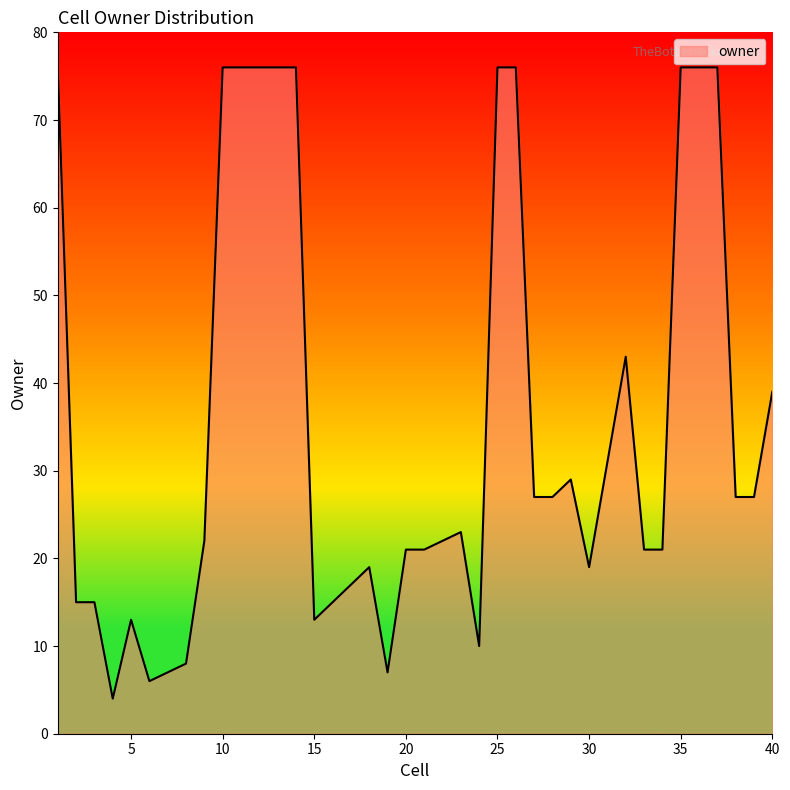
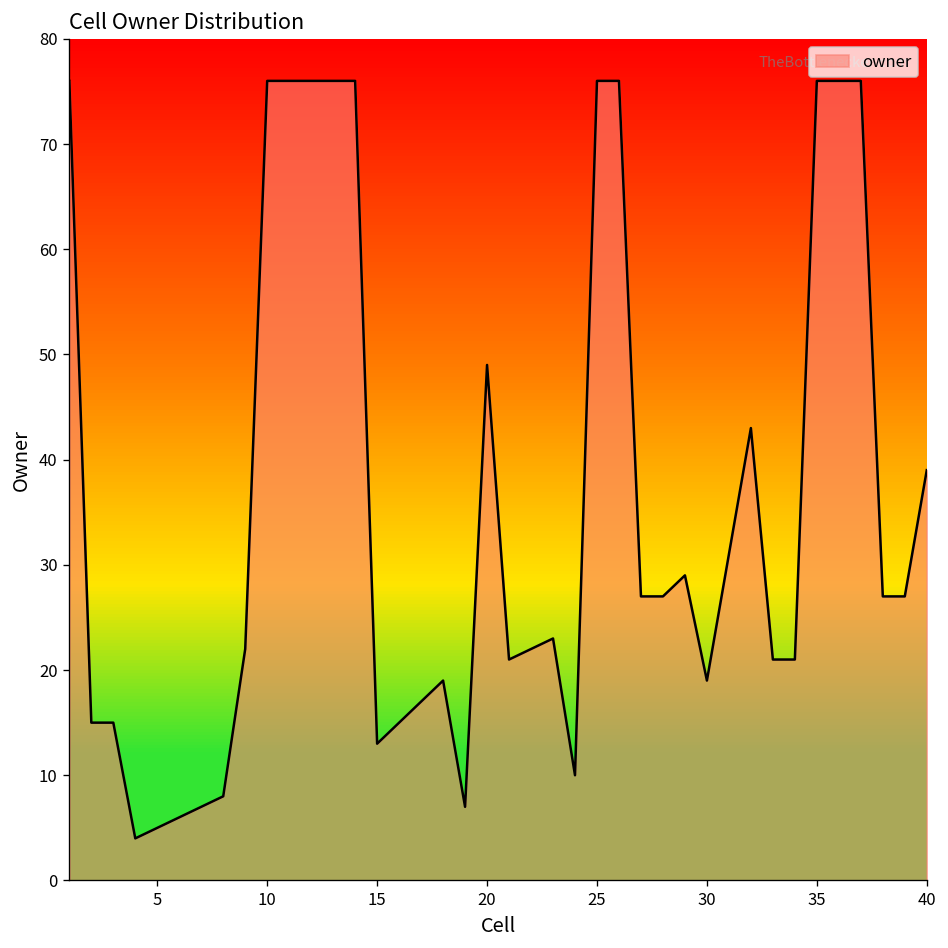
5: 13 -> 5
20: 21 -> 49
